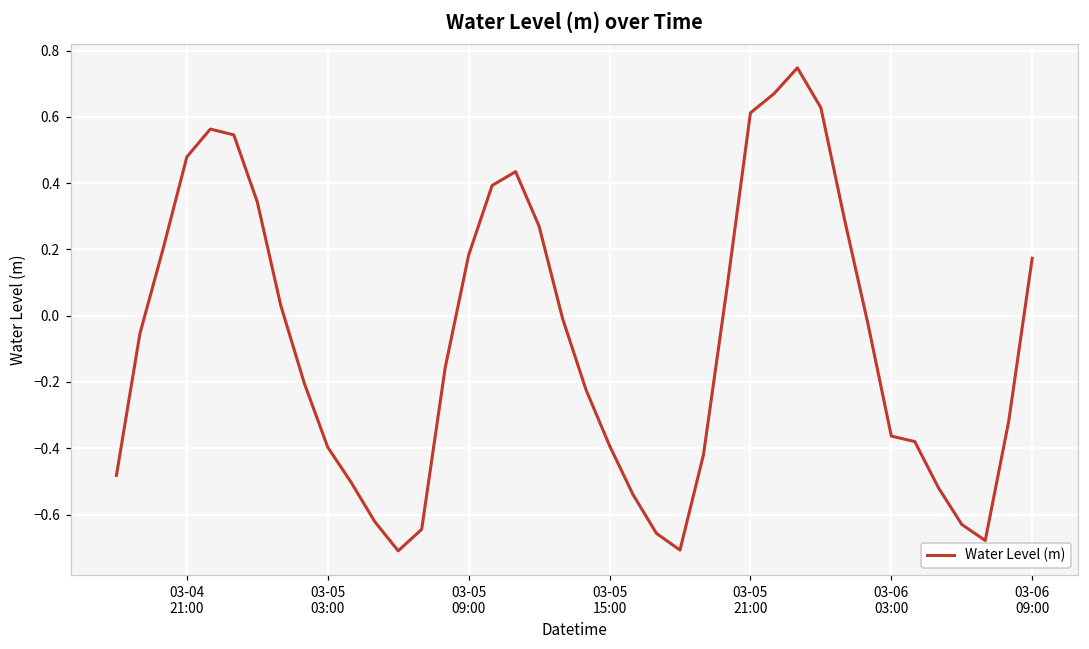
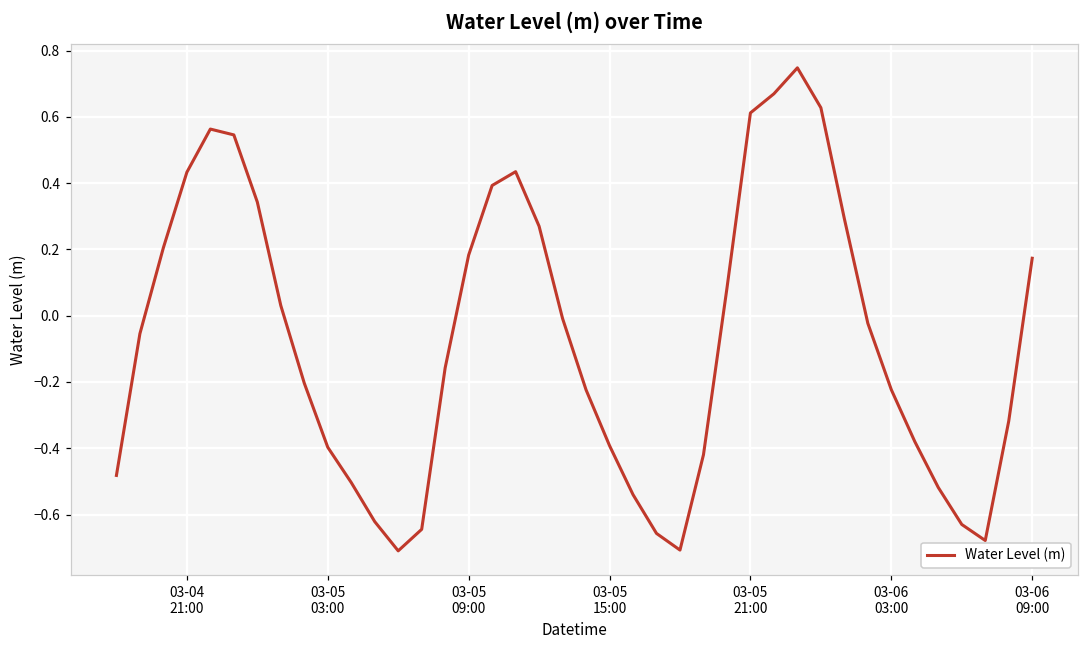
03-04 21:00: 0.48 -> 0.43
03-06 03:00: -0.36 -> -0.22
